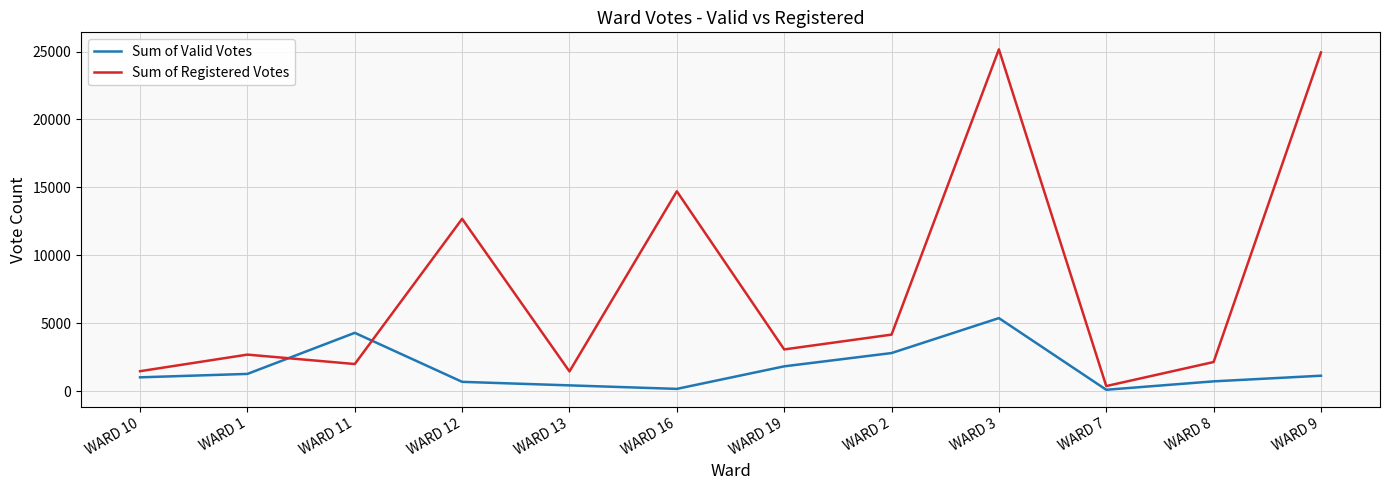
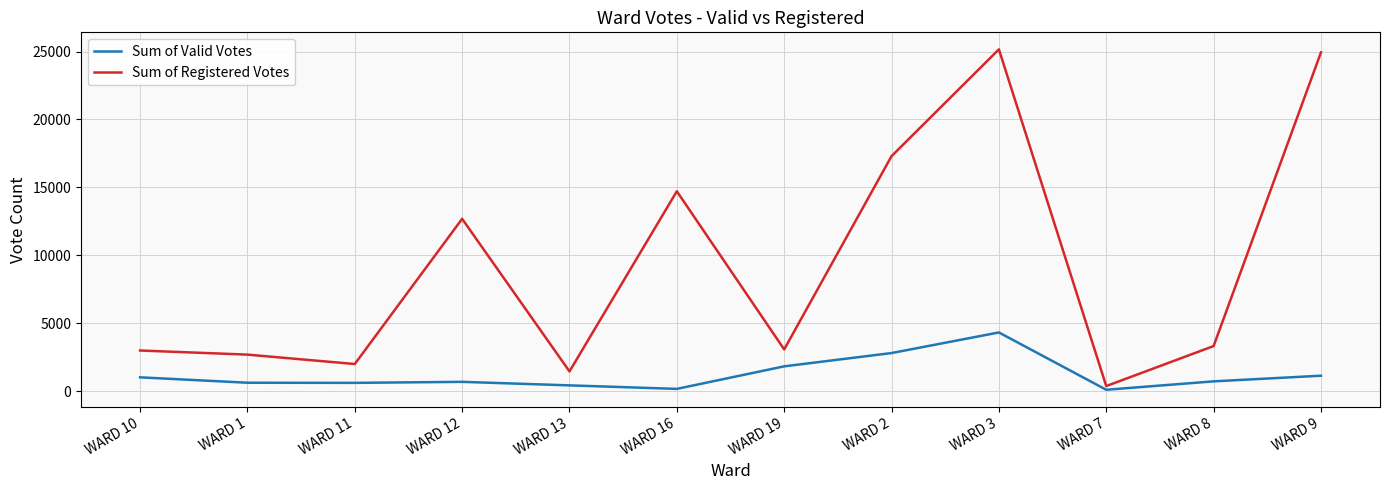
Sum of Registered Votes, WARD 10: 1500 -> 3000
Sum of Valid Votes, WARD 1: 1300 -> 600
Sum of Valid Votes, WARD 11: 4300 -> 600
Sum of Registered Votes, WARD 2: 4200 -> 17300
Sum of Valid Votes, WARD 3: 5400 -> 4300
Sum of Registered Votes, WARD 8: 2100 -> 3300
